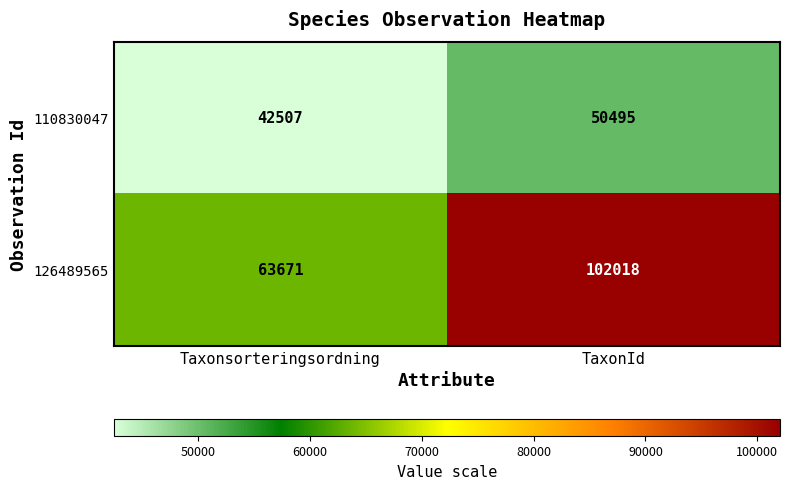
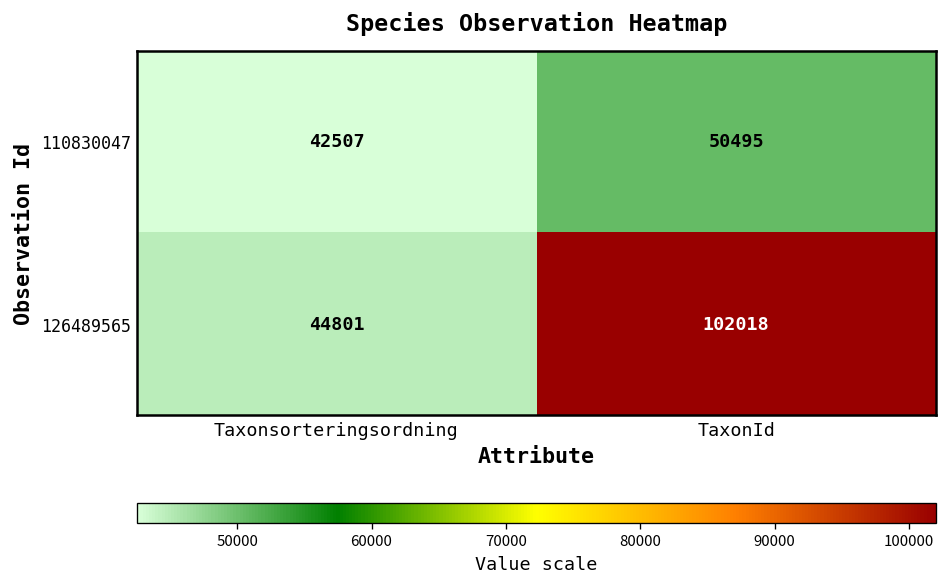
126489565, Taxonsorteringsordning: 63671 -> 44801
